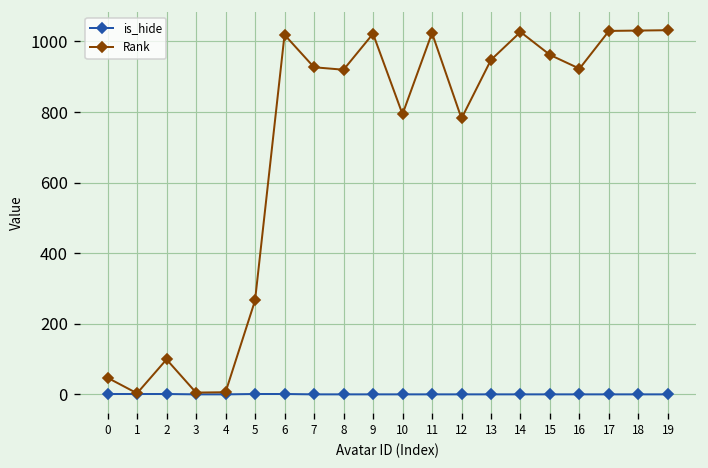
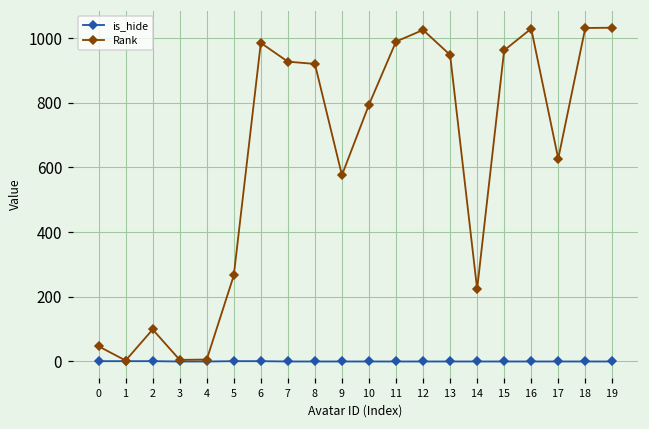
Rank, 6: 1020 -> 990
Rank, 9: 1020 -> 580
Rank, 11: 1020 -> 990
Rank, 12: 780 -> 1030
Rank, 14: 1030 -> 220
Rank, 16: 920 -> 1030
Rank, 17: 1030 -> 630
